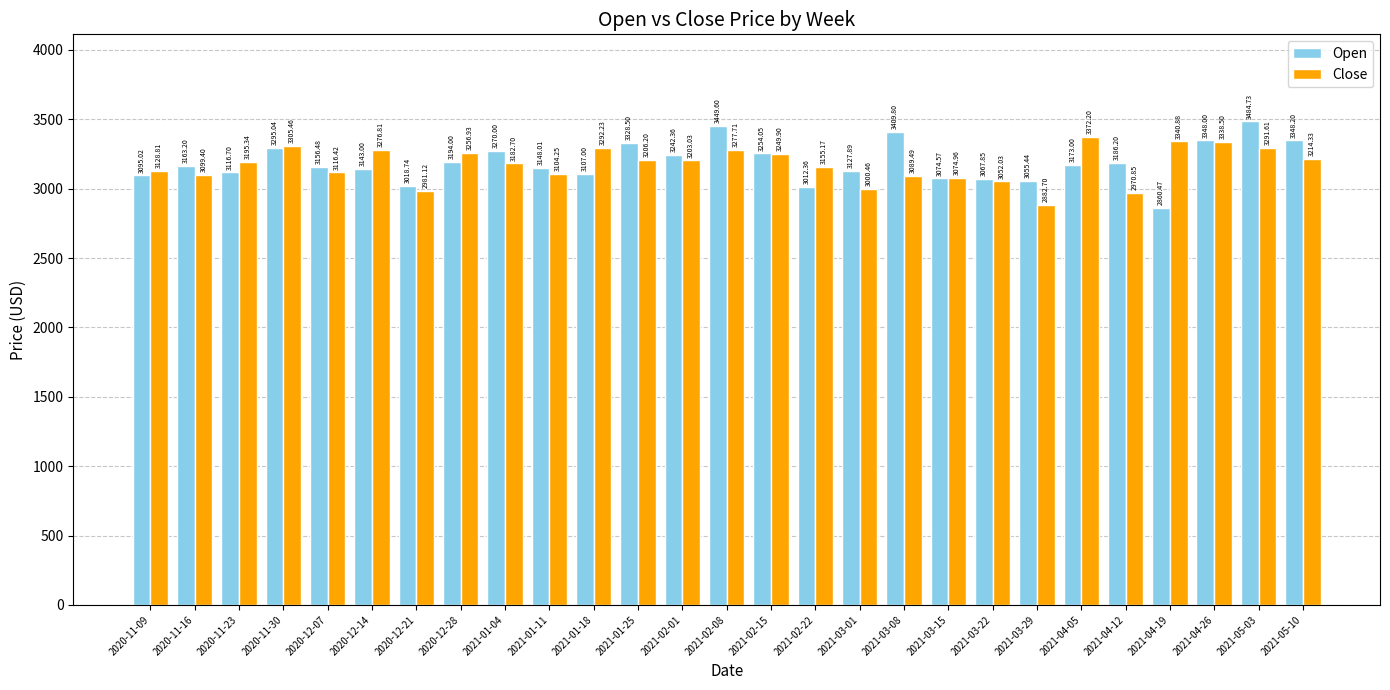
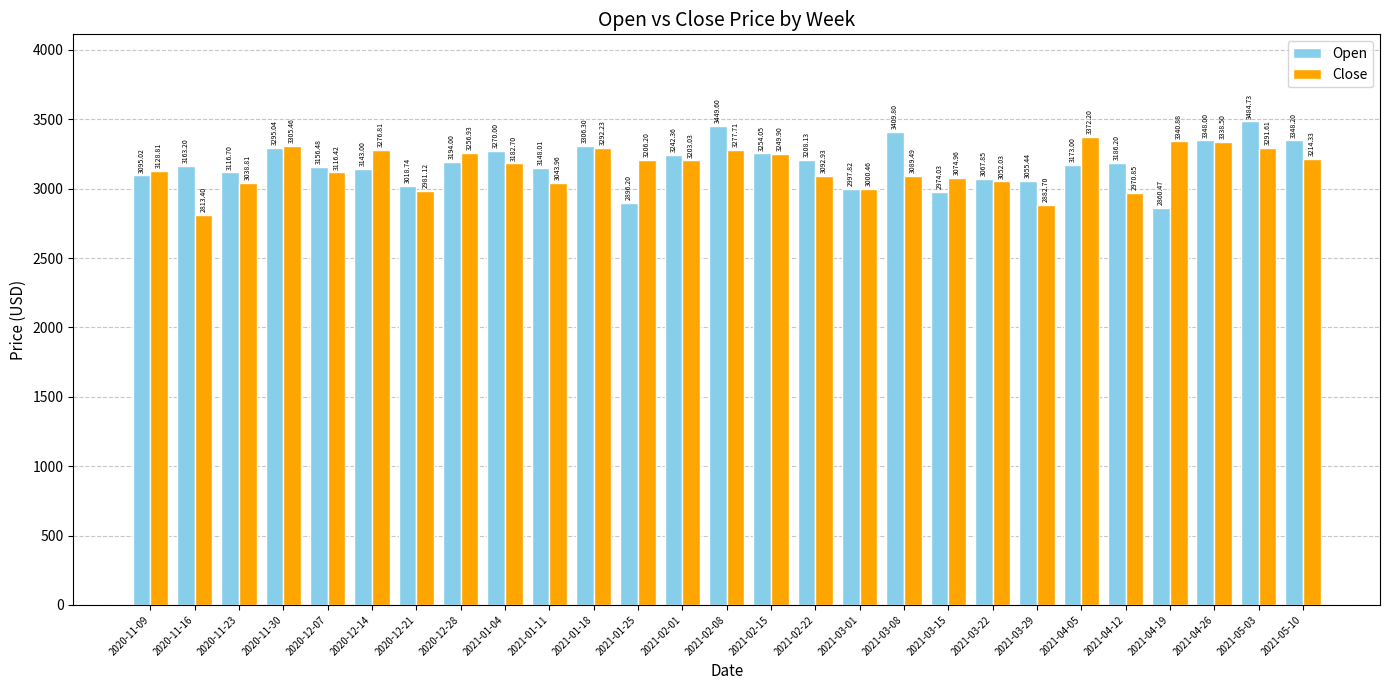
Close, 2020-11-16: 3099.40 -> 2813.40
Close, 2020-11-23: 3195.34 -> 3038.81
Close, 2021-01-11: 3104.25 -> 3043.96
Open, 2021-01-18: 3107.00 -> 3306.30
Open, 2021-01-25: 3328.50 -> 2896.20
Open, 2021-02-22: 3012.36 -> 3208.13
Close, 2021-02-22: 3155.17 -> 3092.93
Open, 2021-03-01: 3127.89 -> 2997.82
Open, 2021-03-15: 3074.57 -> 2974.03
